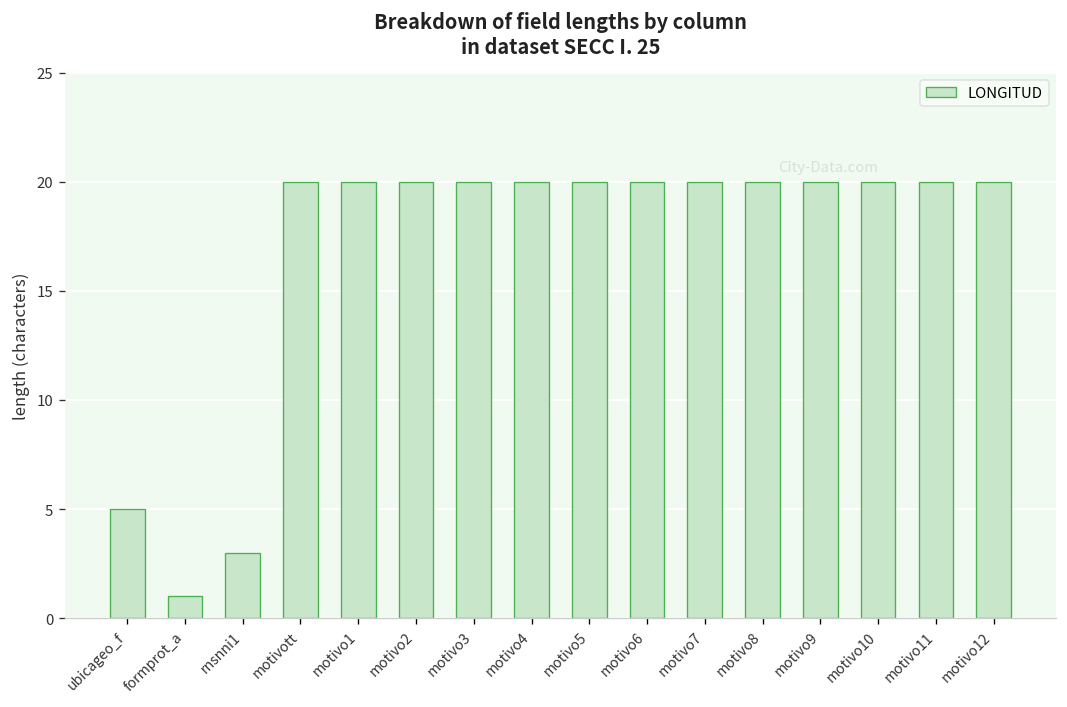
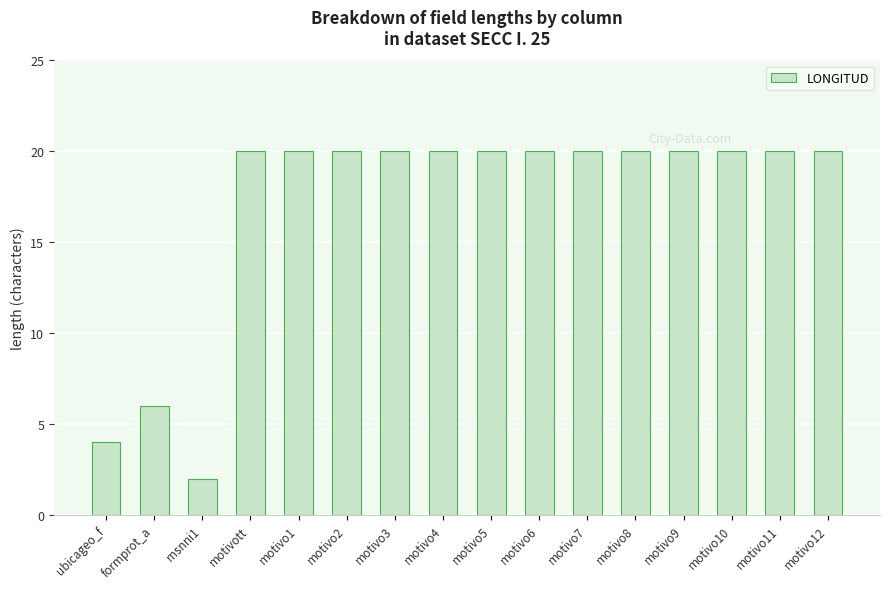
ubicageo_f: 5 -> 4
formprot_a: 1 -> 6
rnsnni1: 3 -> 2
